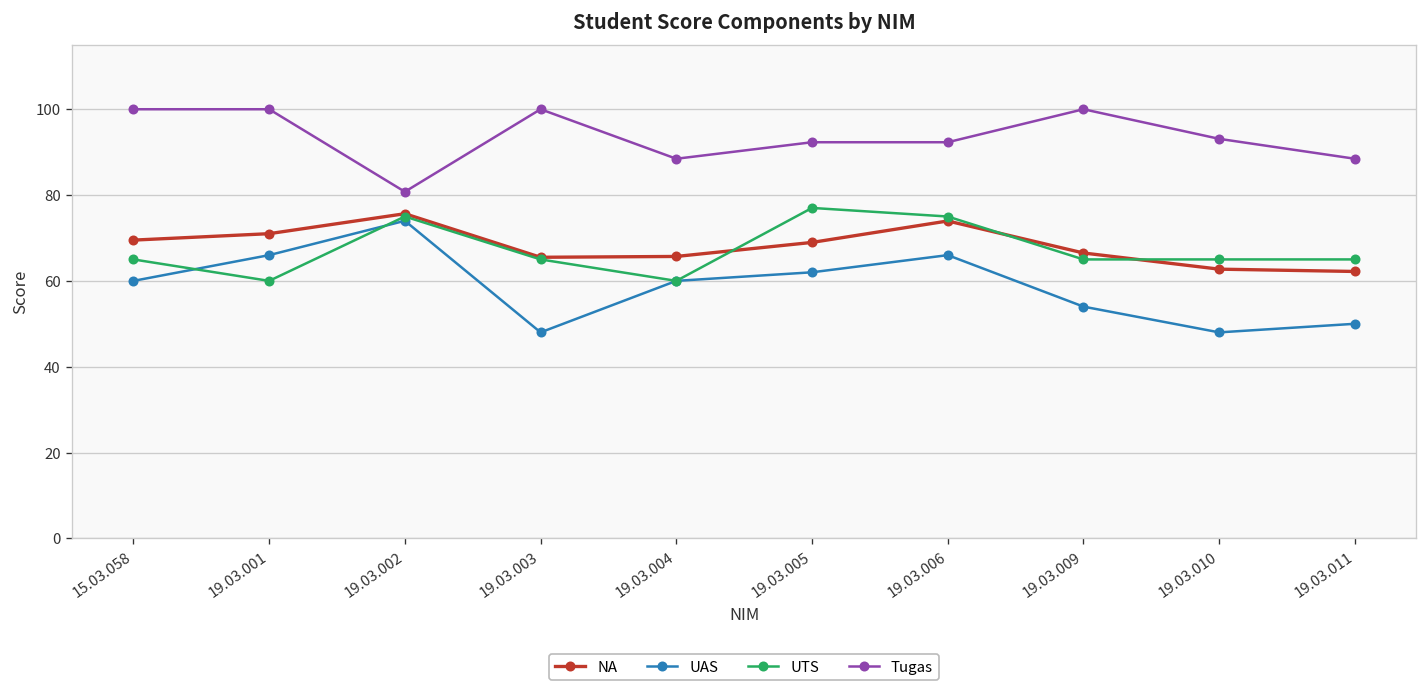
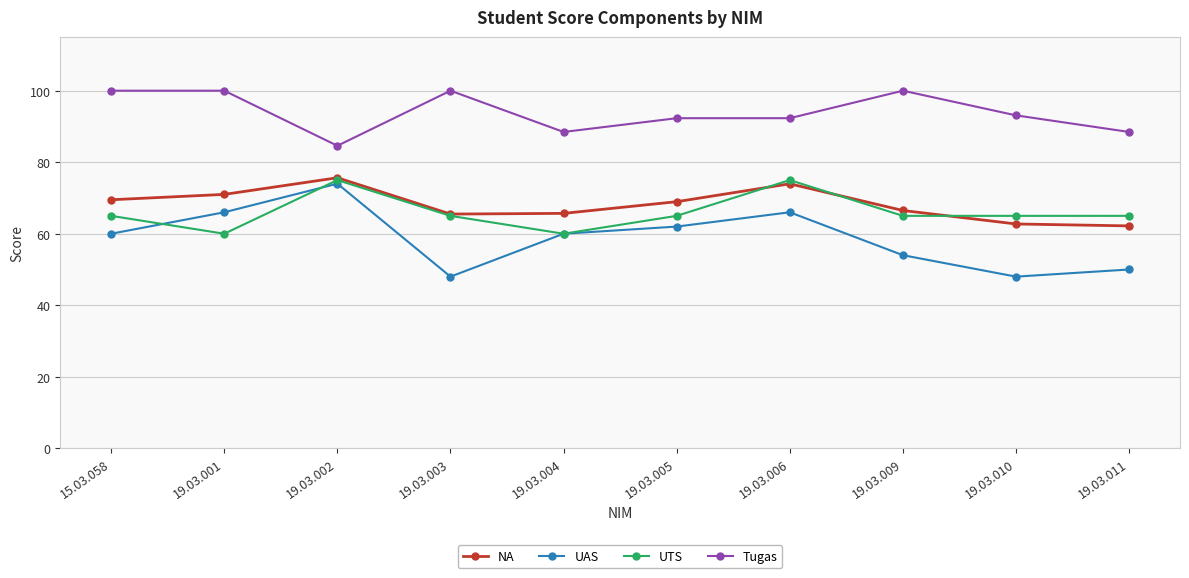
Tugas, 19.03.002: 81 -> 85
UTS, 19.03.005: 77 -> 65
